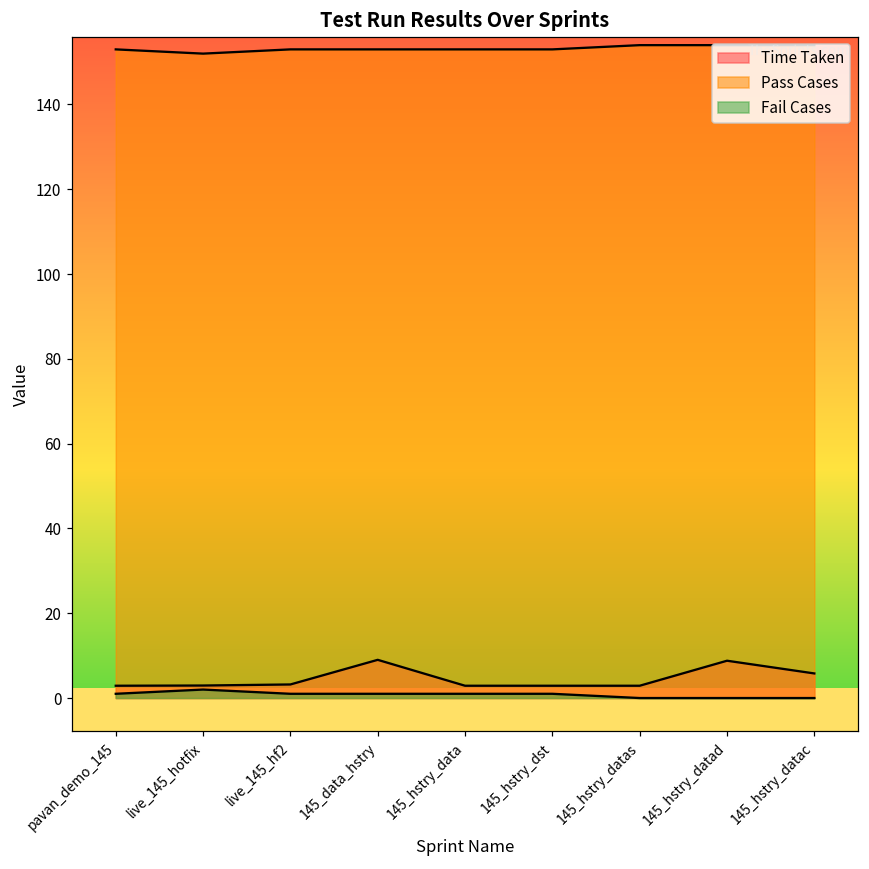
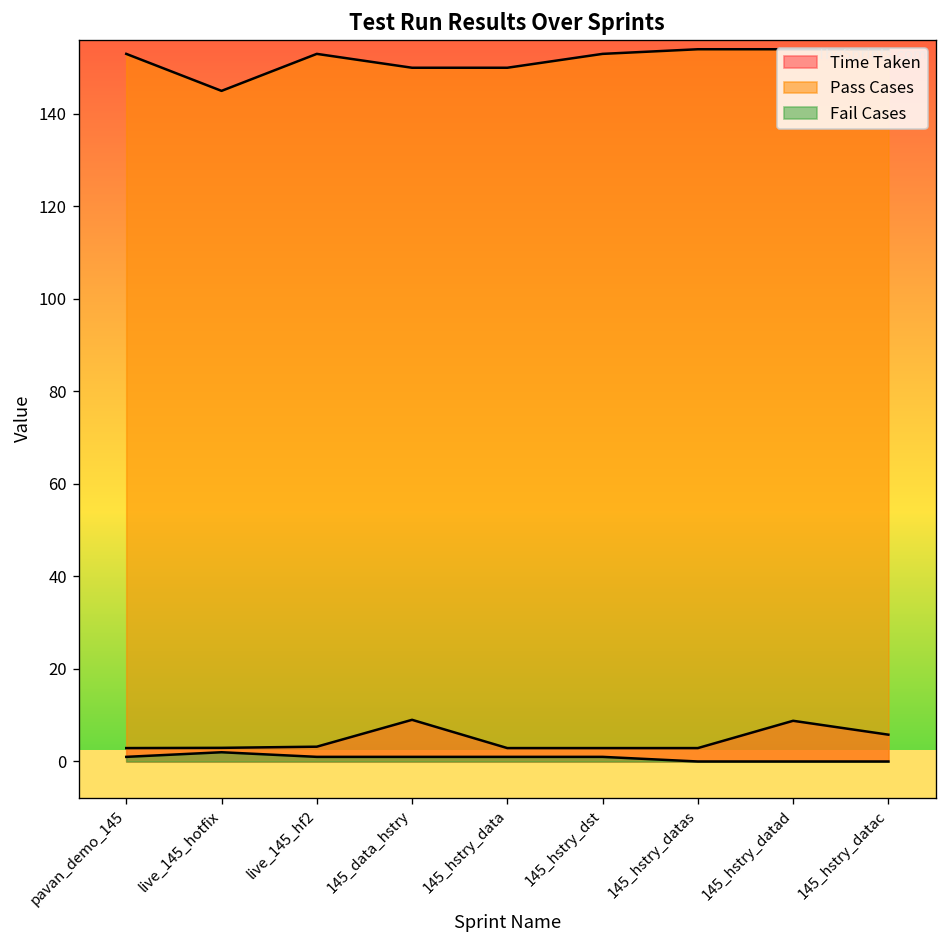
Pass Cases, live_145_hotfix: 152 -> 145
Pass Cases, 145_data_hstry: 153 -> 150
Pass Cases, 145_hstry_data: 153 -> 150
